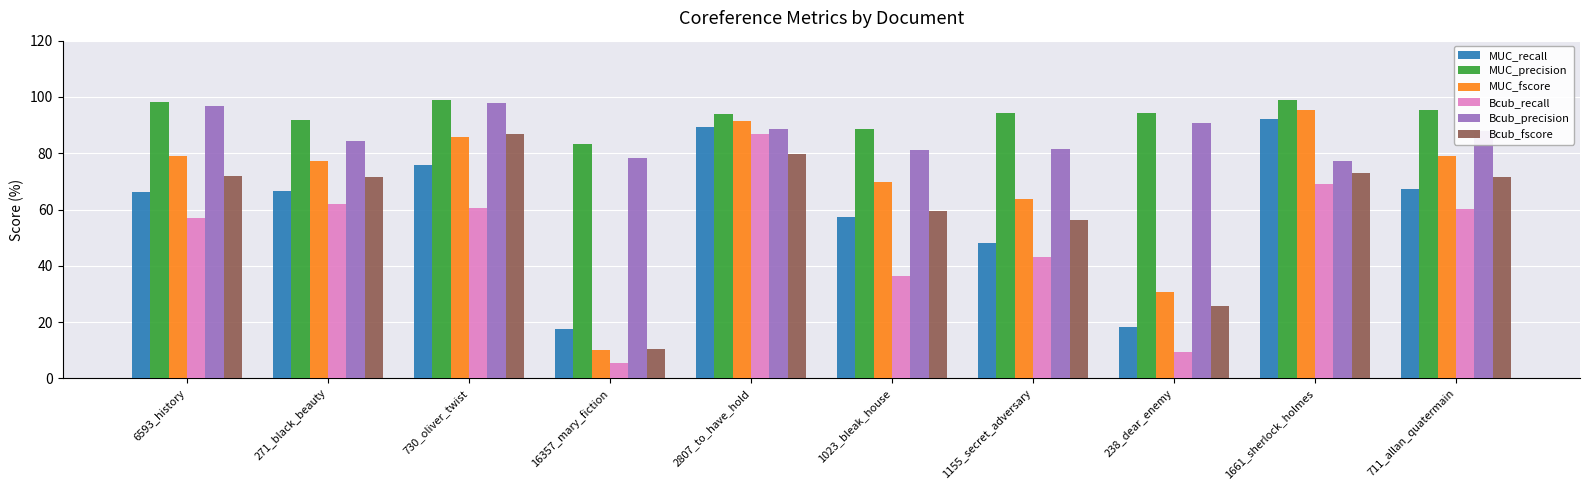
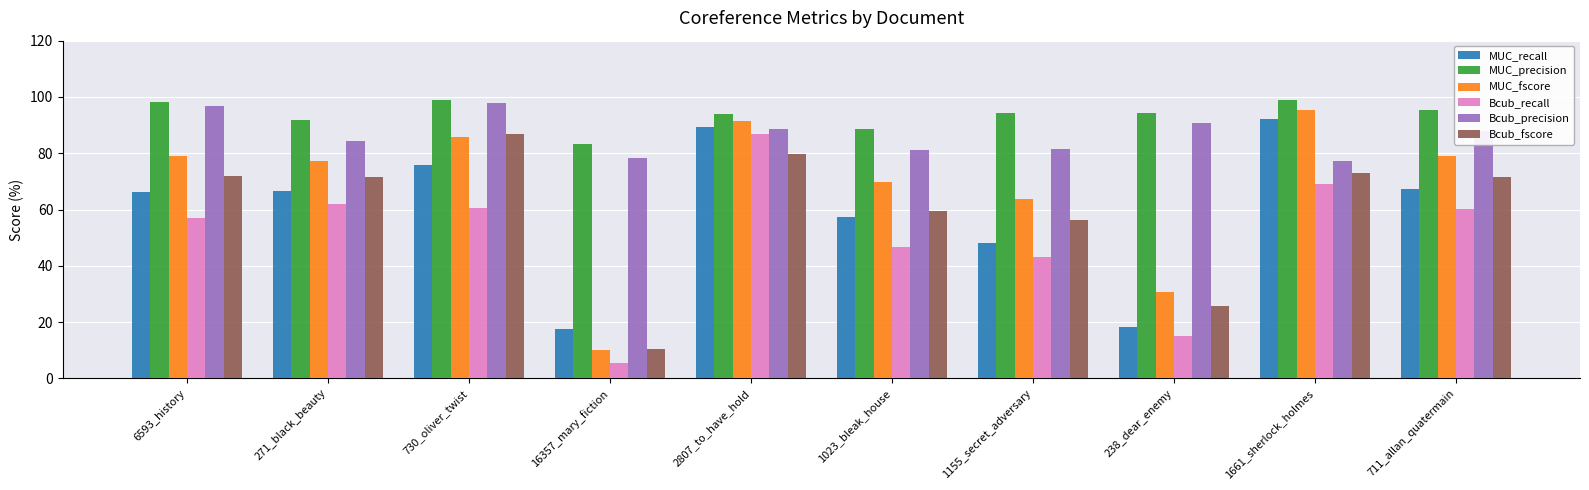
Bcub_recall, 1023_bleak_house: 36 -> 47
Bcub_recall, 238_dear_enemy: 9 -> 15
